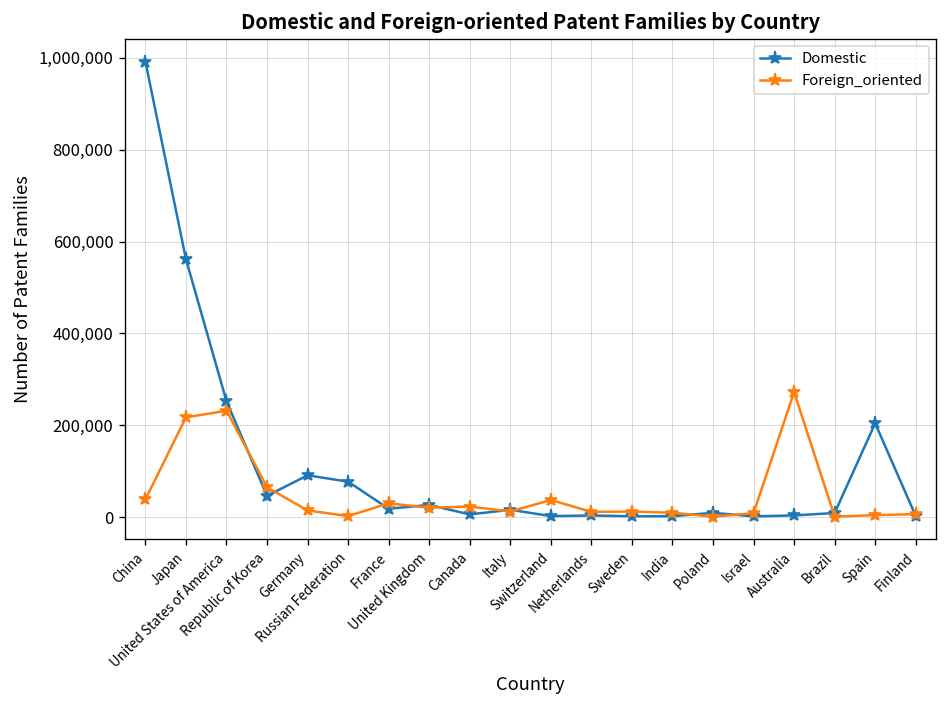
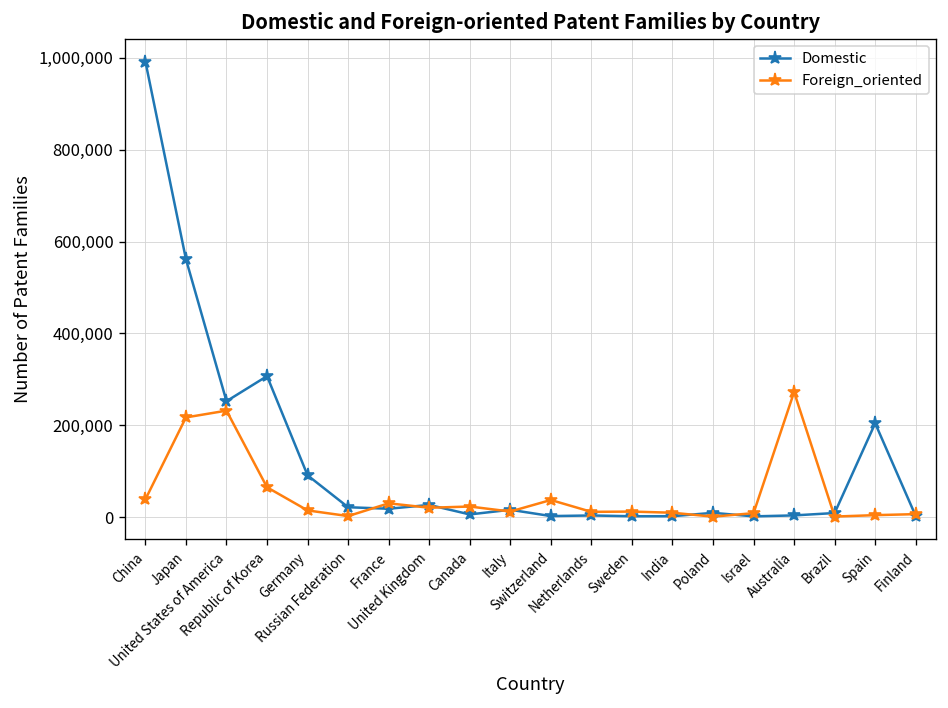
Domestic, Republic of Korea: 50,000 -> 310,000
Domestic, Russian Federation: 80,000 -> 20,000
